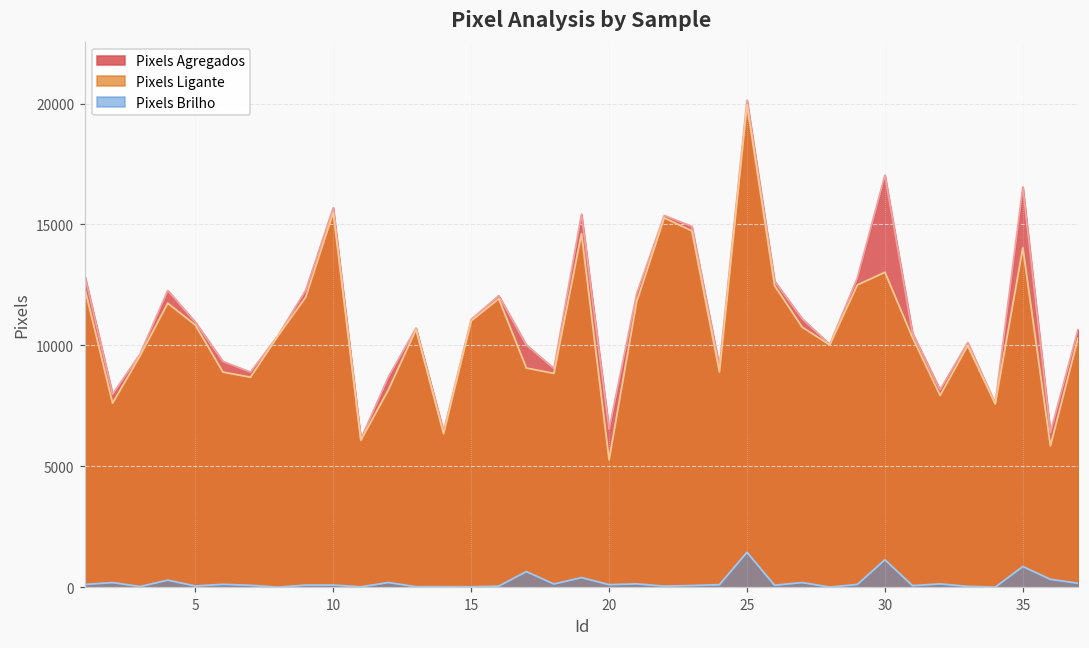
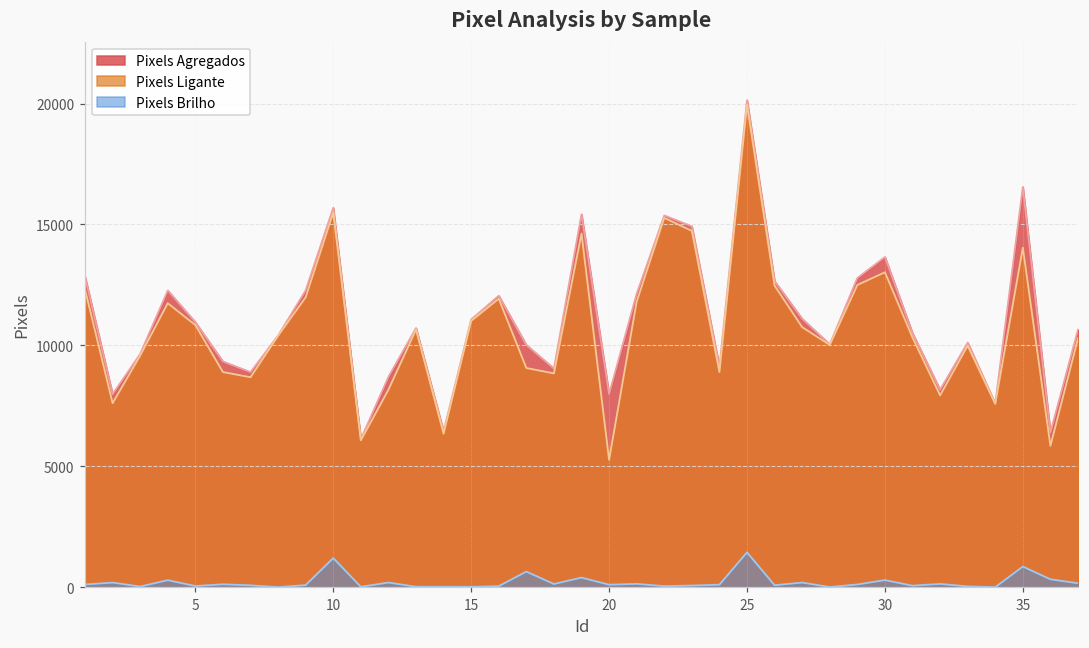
Pixels Brilho, 10: 100 -> 1200
Pixels Agregados, 20: 6500 -> 8000
Pixels Agregados, 30: 17000 -> 13700
Pixels Brilho, 30: 1100 -> 300
